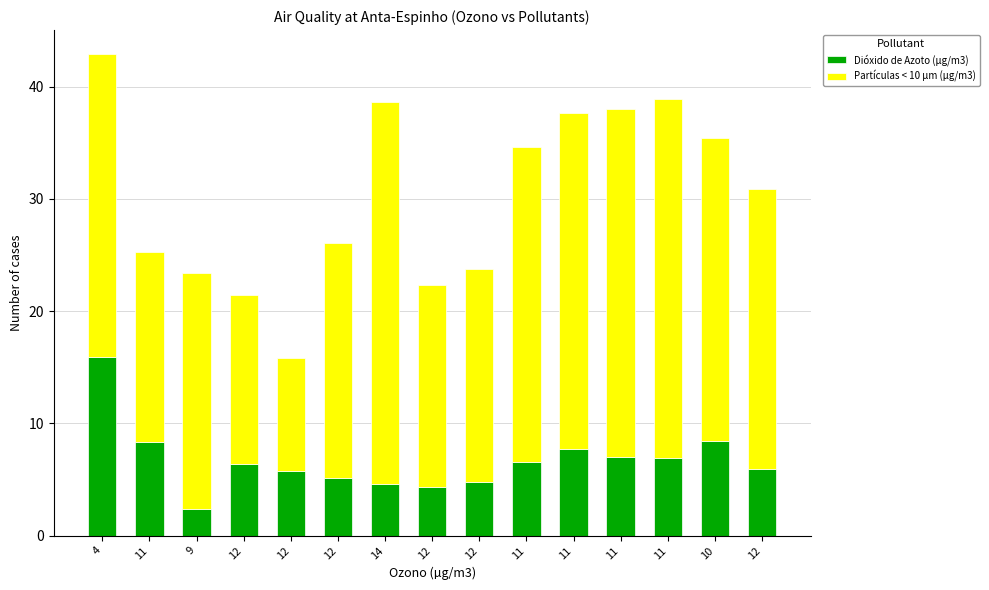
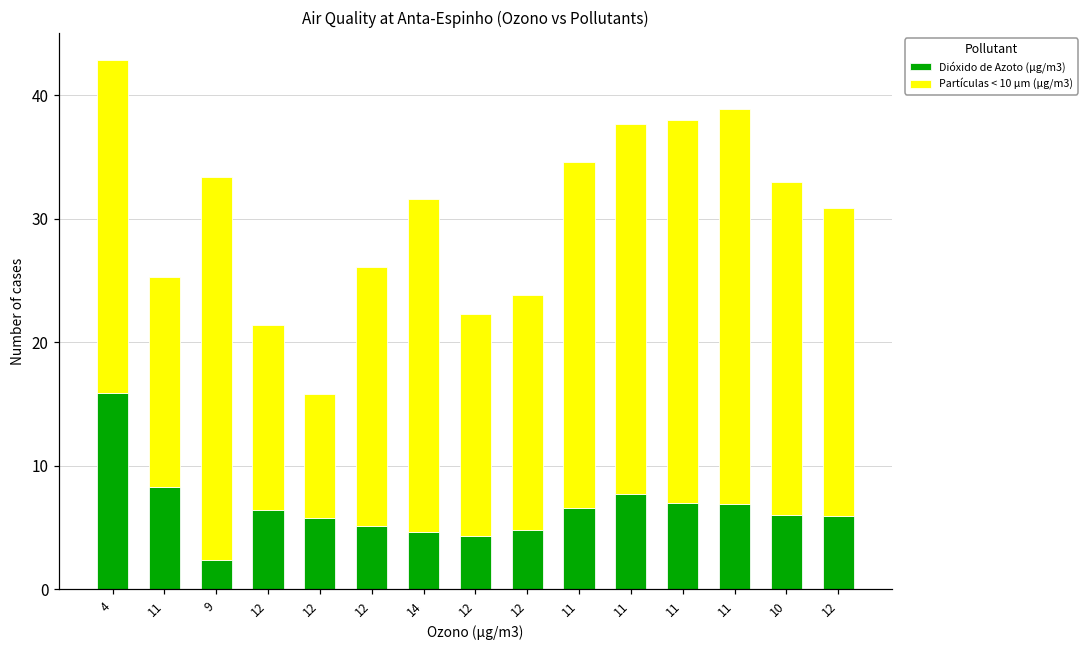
Partículas < 10 µm (µg/m3), 9: 21 -> 31
Partículas < 10 µm (µg/m3), 14: 34 -> 27
Dióxido de Azoto (µg/m3), 10: 8.4 -> 6.0
